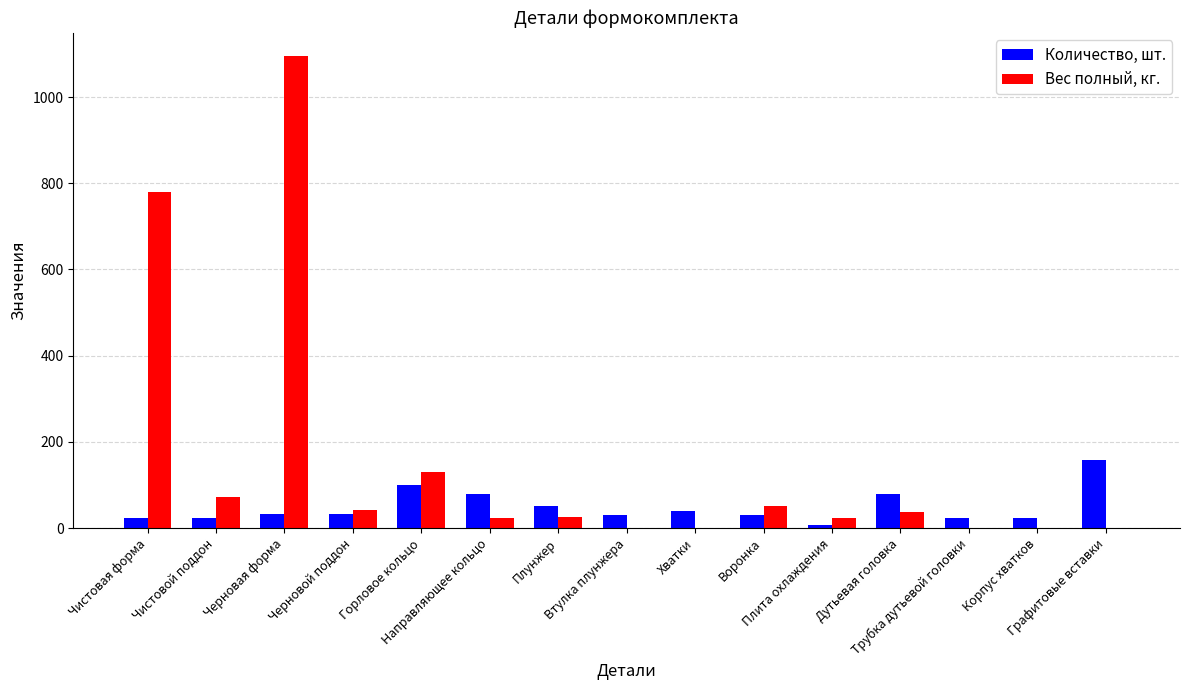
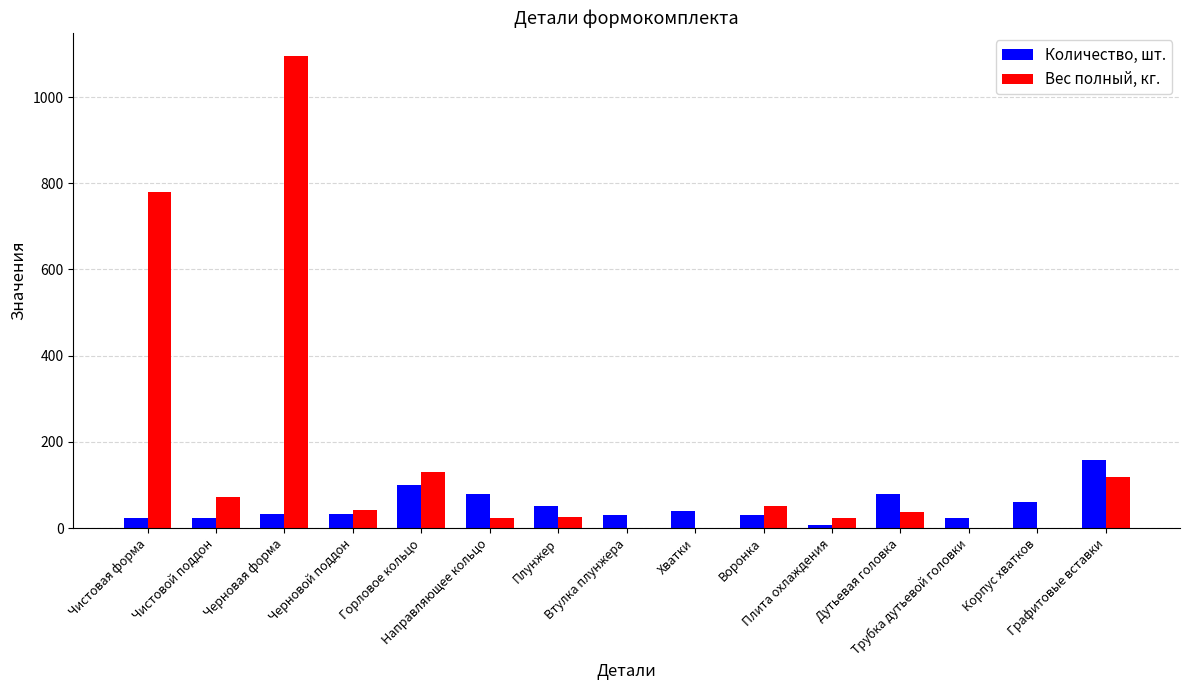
Количество, шт., Корпус хватков: 20 -> 60
Вес полный, кг., Графитовые вставки: 0 -> 120
